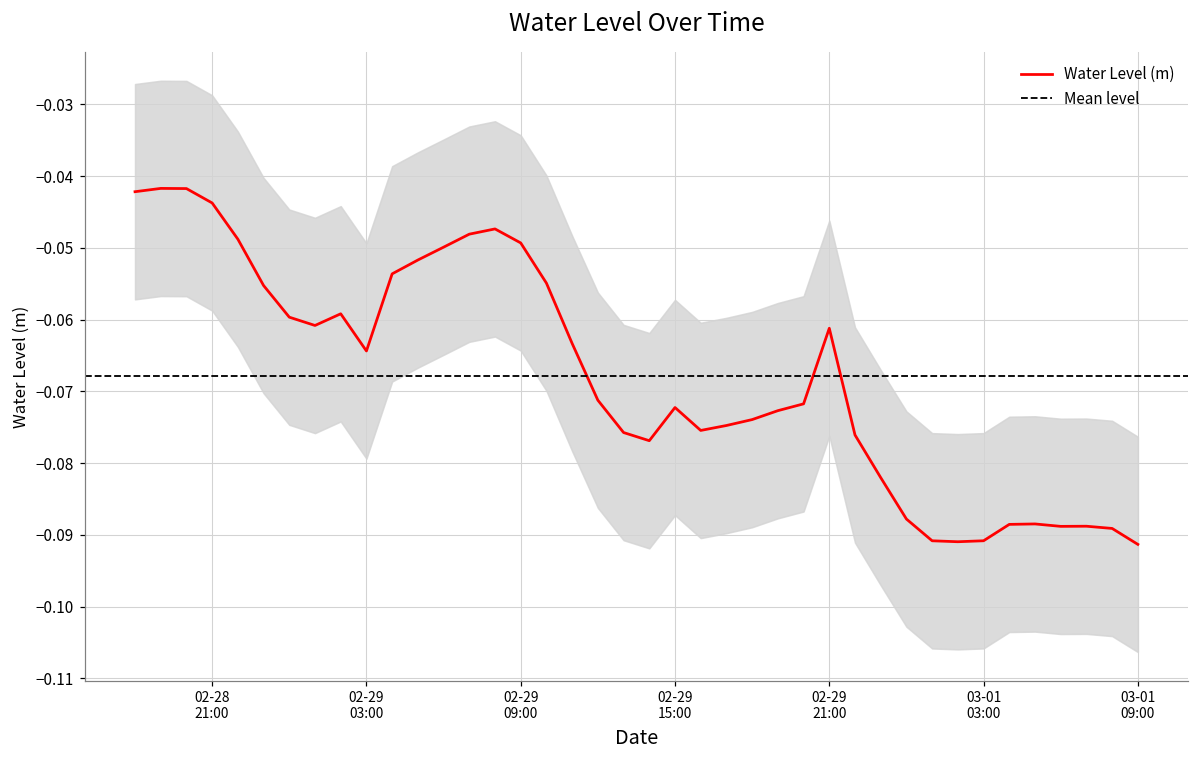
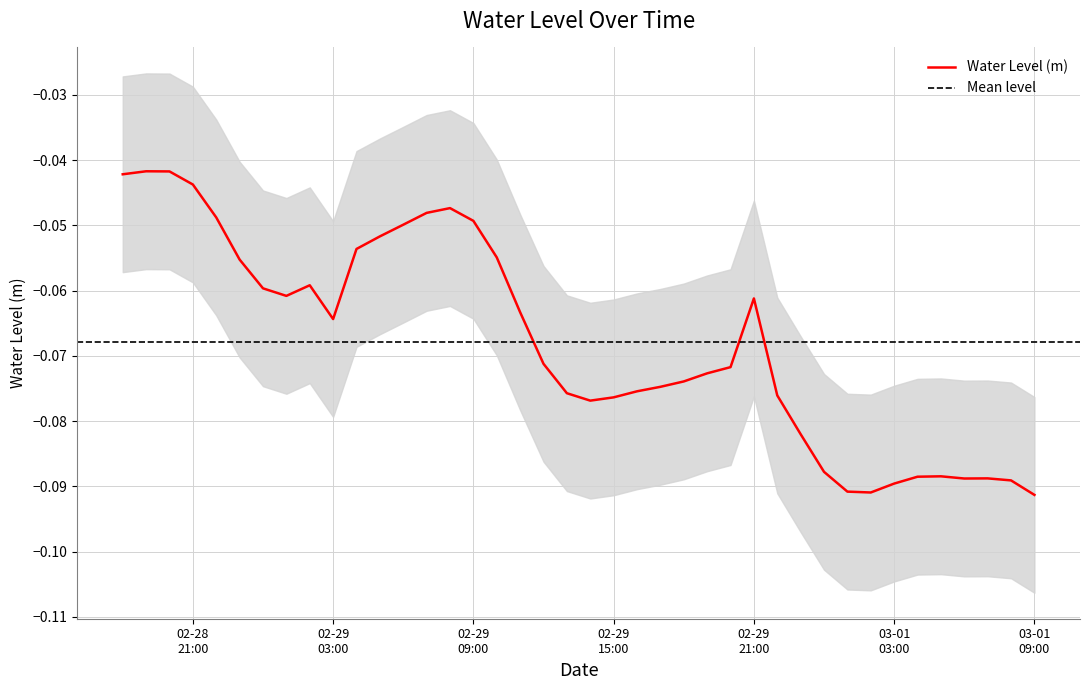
Water Level (m), 02-29 15:00: -0.072 -> -0.076
Water Level (m), 03-01 03:00: -0.091 -> -0.090
